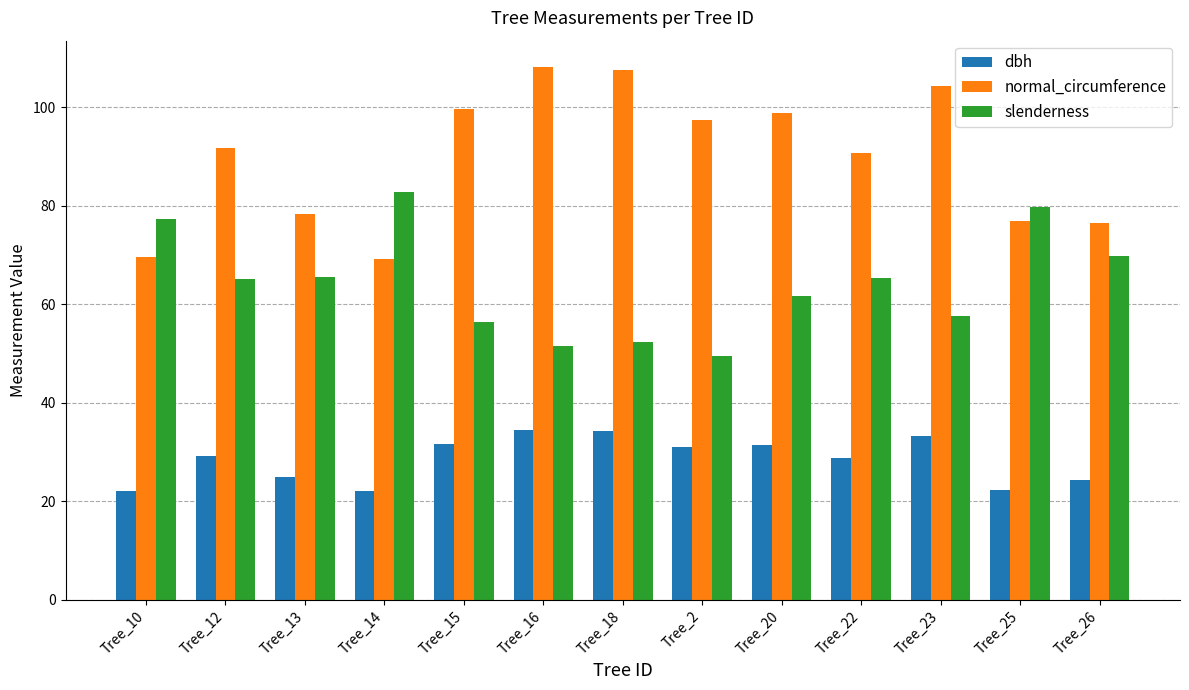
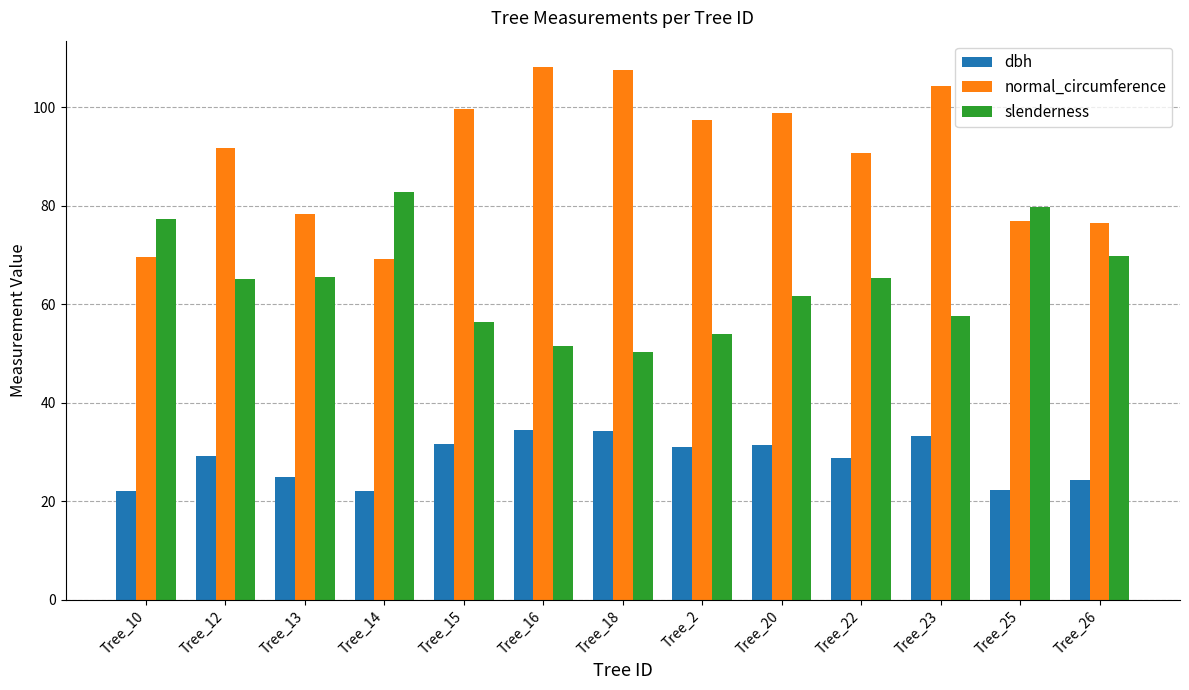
slenderness, Tree_18: 52 -> 50
slenderness, Tree_2: 49 -> 54
